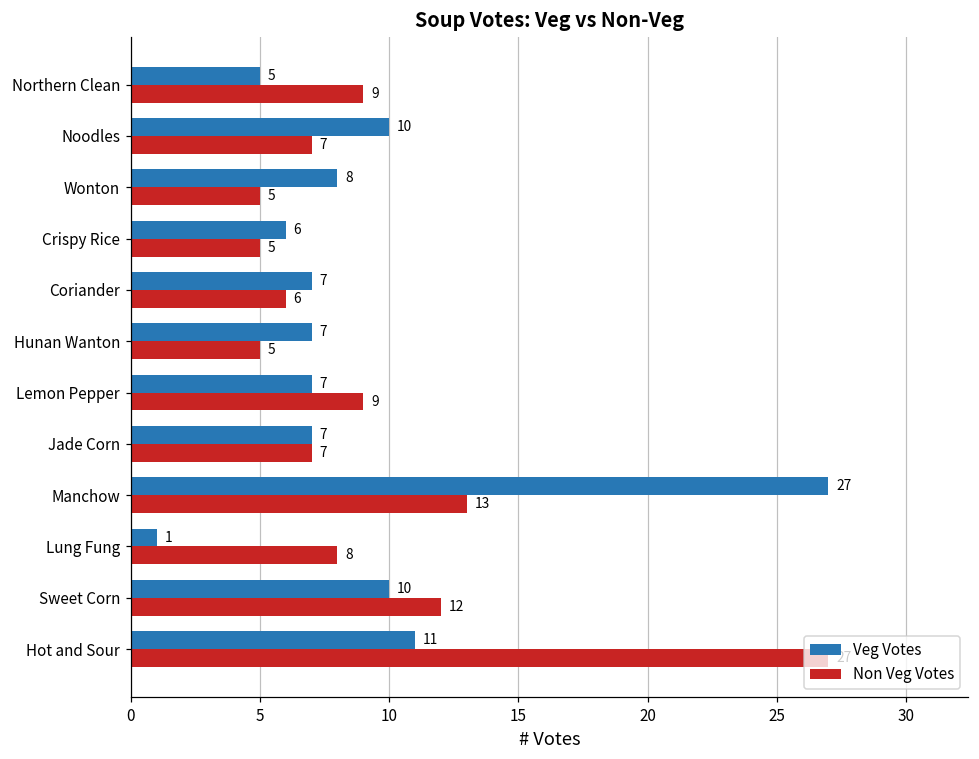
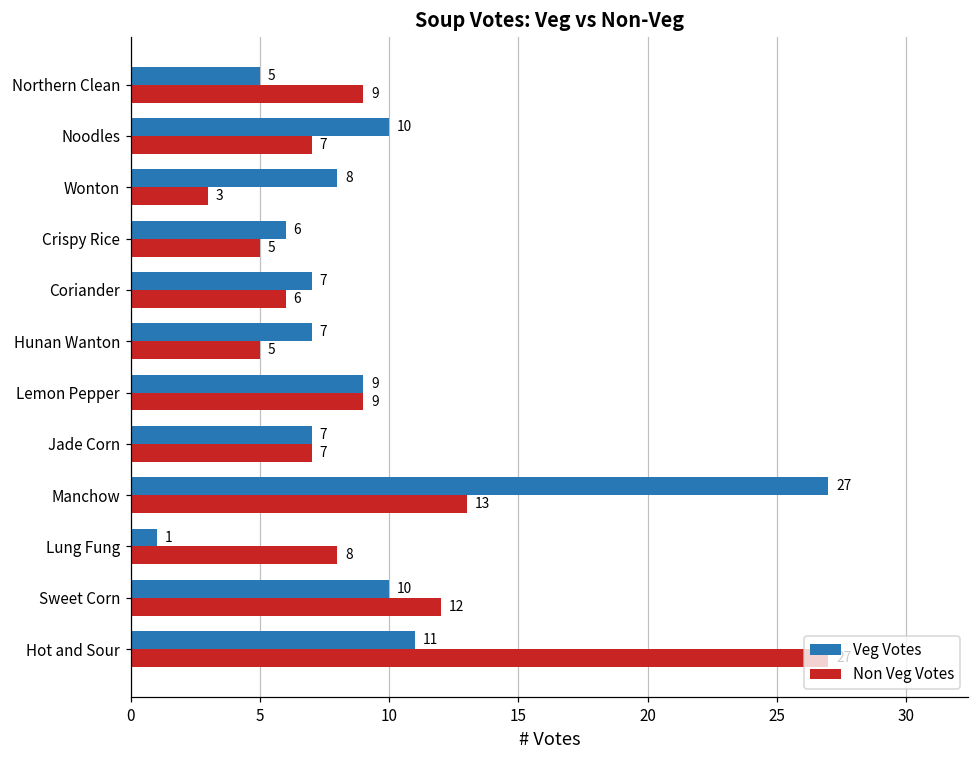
Non Veg Votes, Wonton: 5 -> 3
Veg Votes, Lemon Pepper: 7 -> 9
